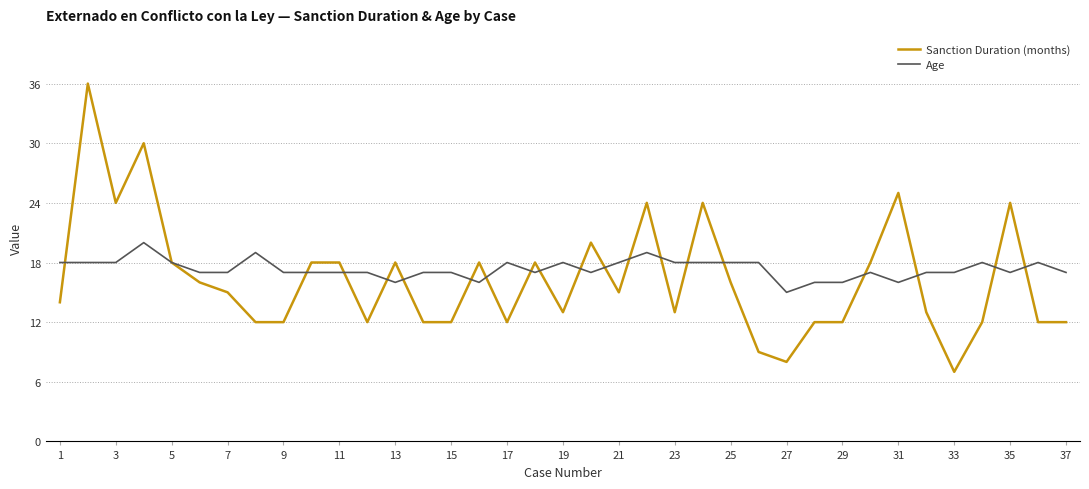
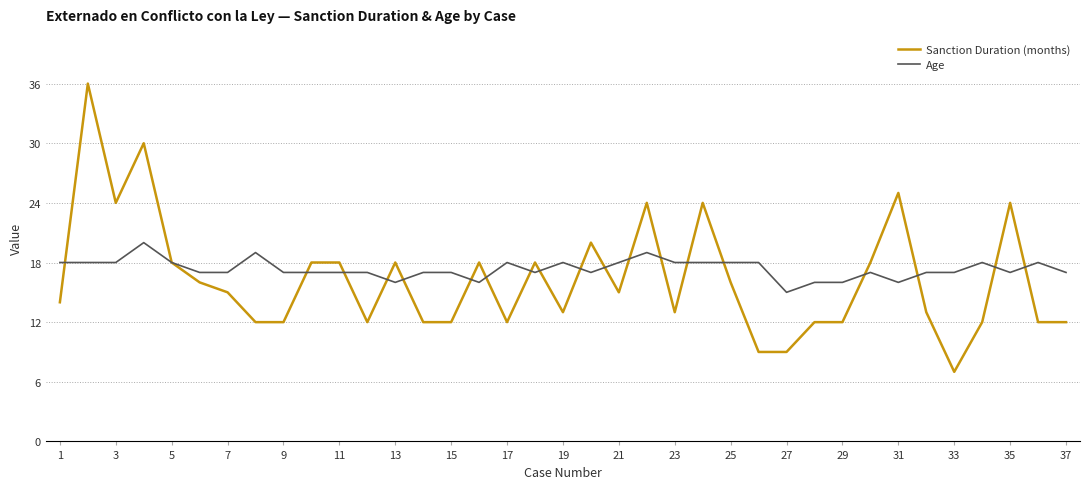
Sanction Duration (months), 27: 8 -> 9
